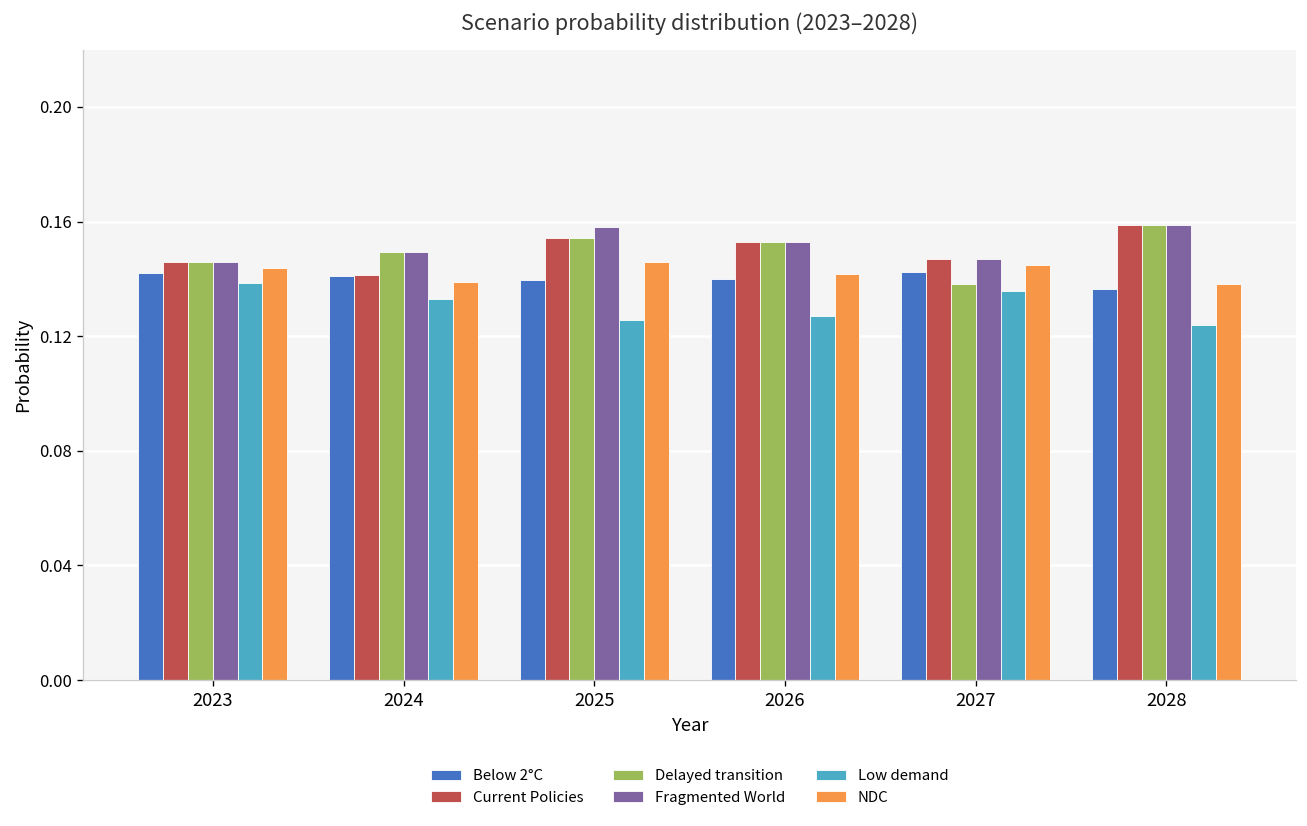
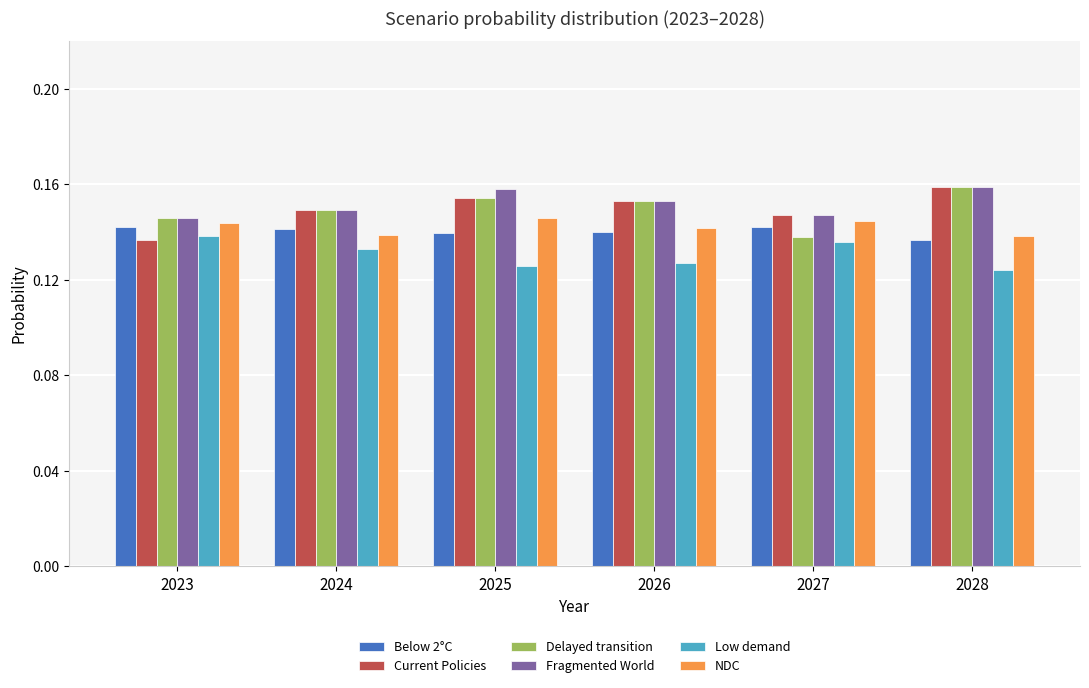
Current Policies, 2023: 0.146 -> 0.137
Current Policies, 2024: 0.141 -> 0.149
